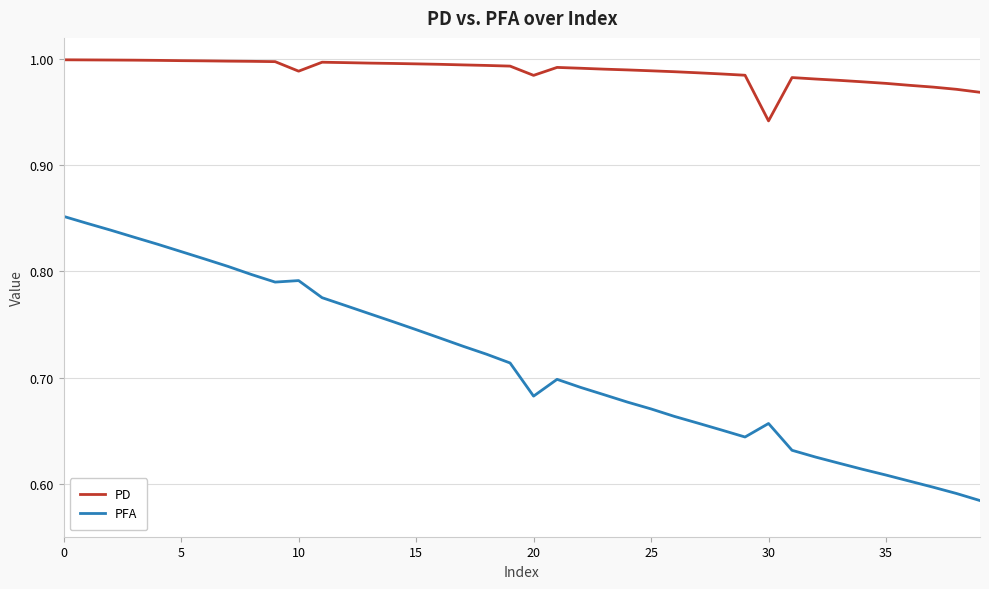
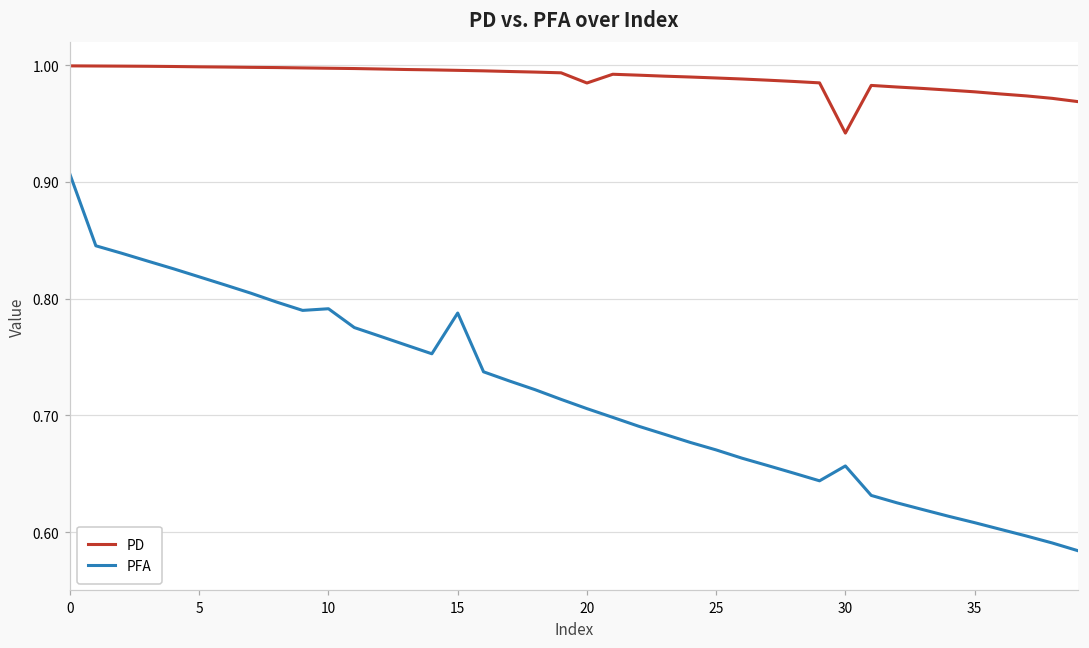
PFA, 0: 0.852 -> 0.906
PD, 10: 0.989 -> 0.997
PFA, 15: 0.745 -> 0.788
PFA, 20: 0.682 -> 0.706
